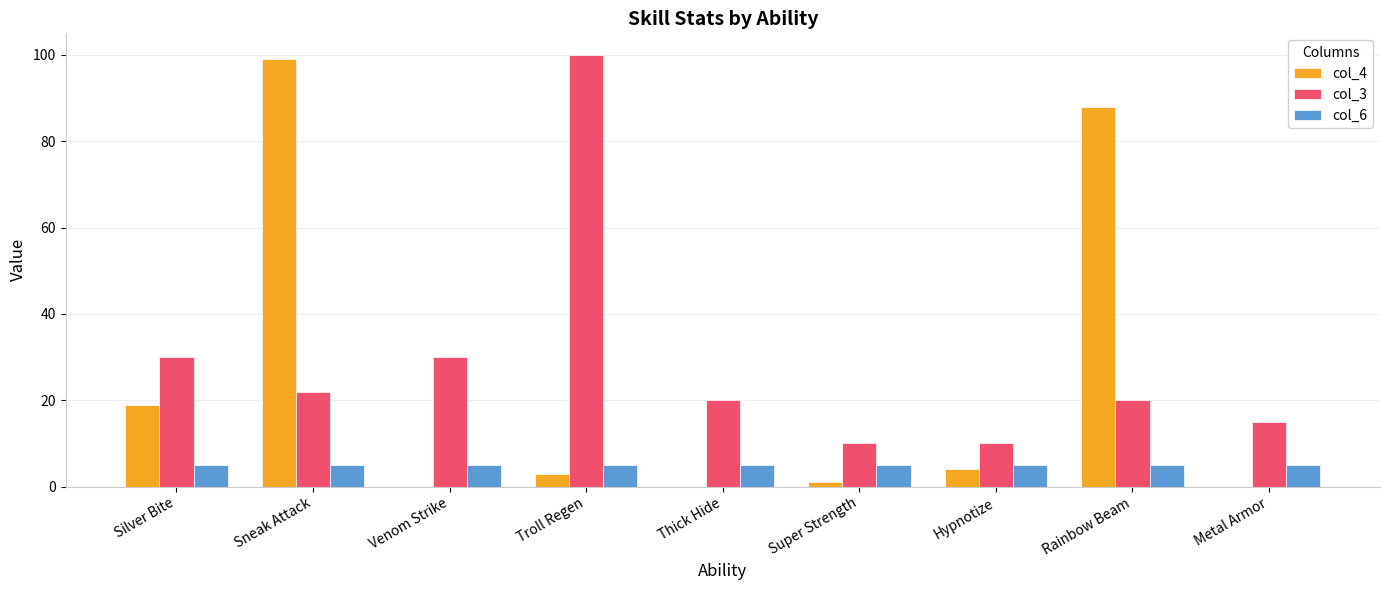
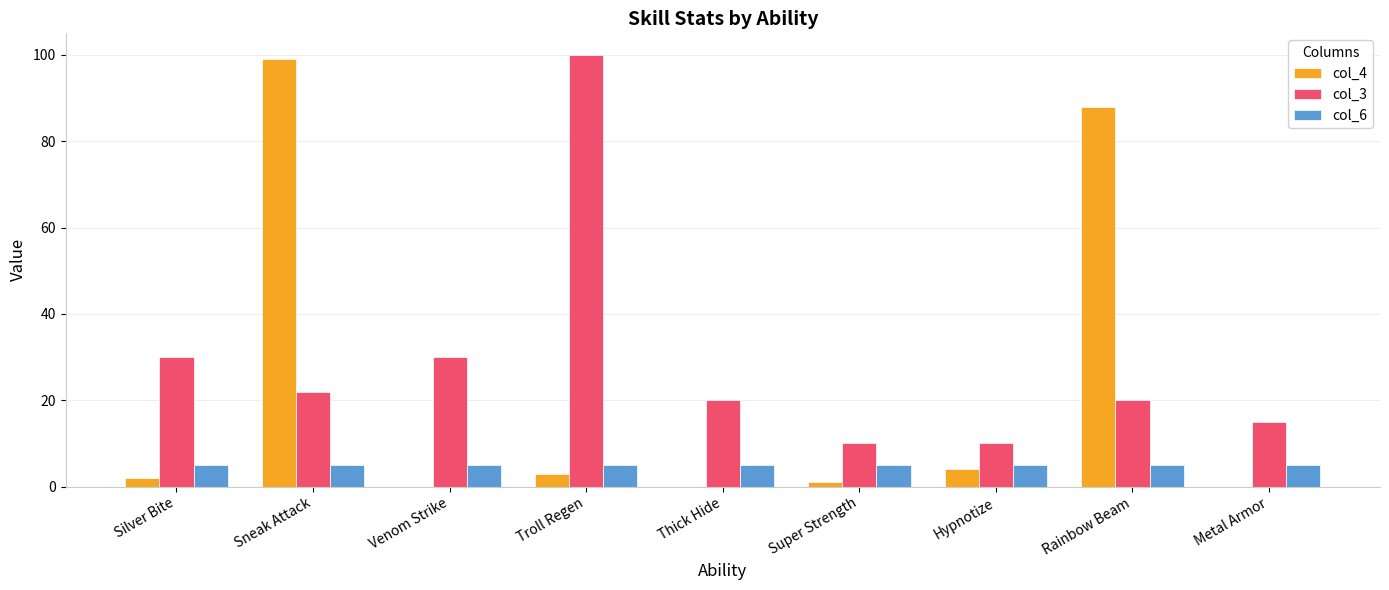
col_4, Silver Bite: 19 -> 2
